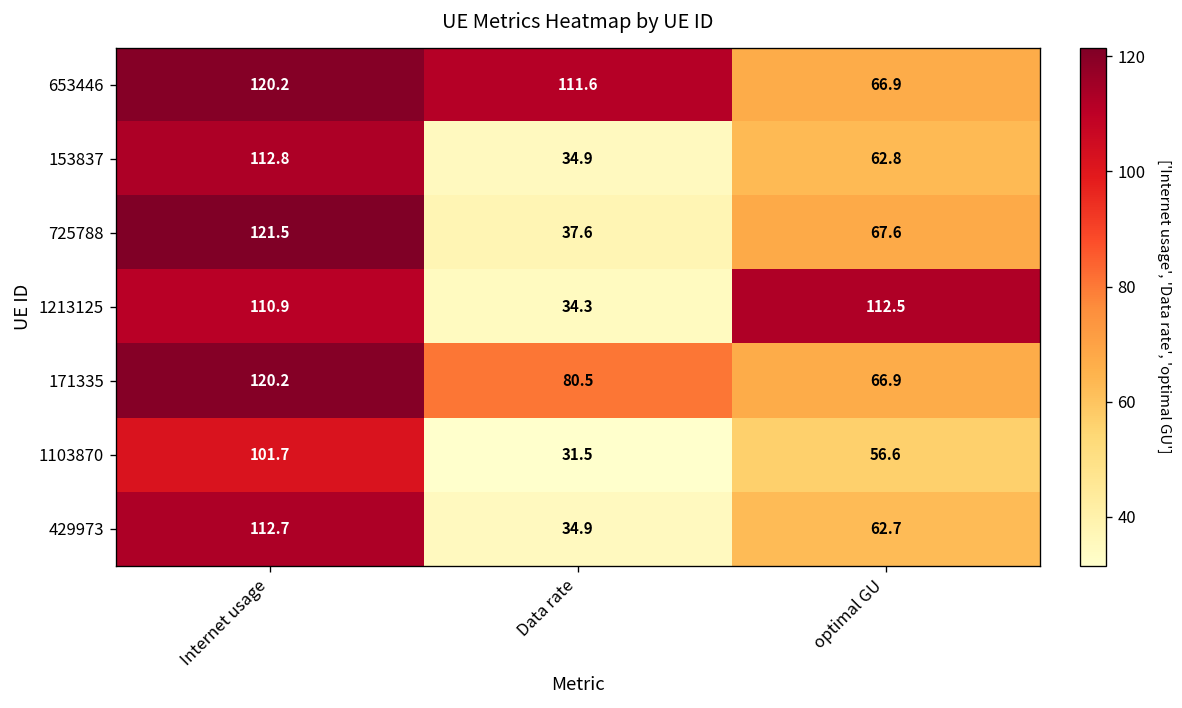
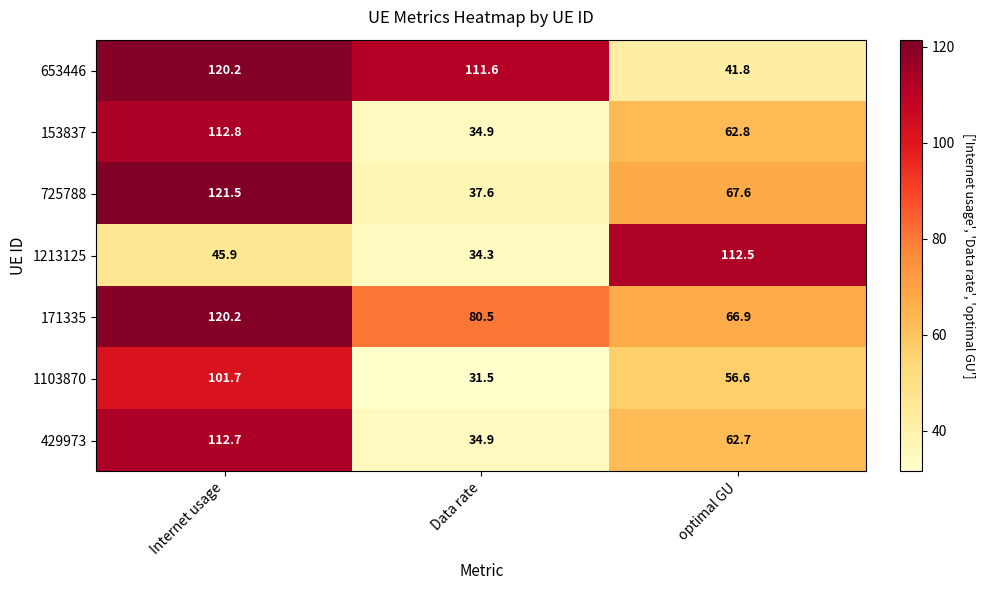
653446, optimal GU: 66.9 -> 41.8
1213125, Internet usage: 110.9 -> 45.9
